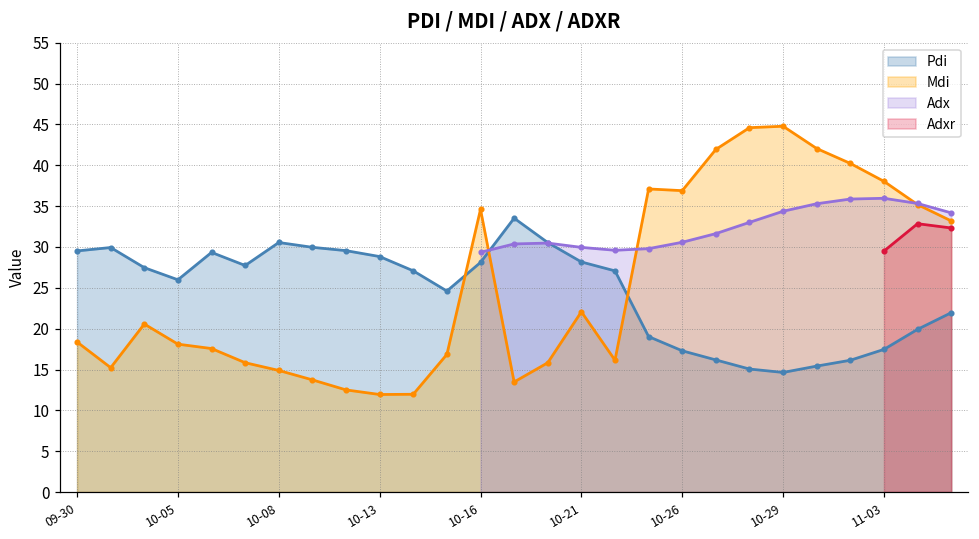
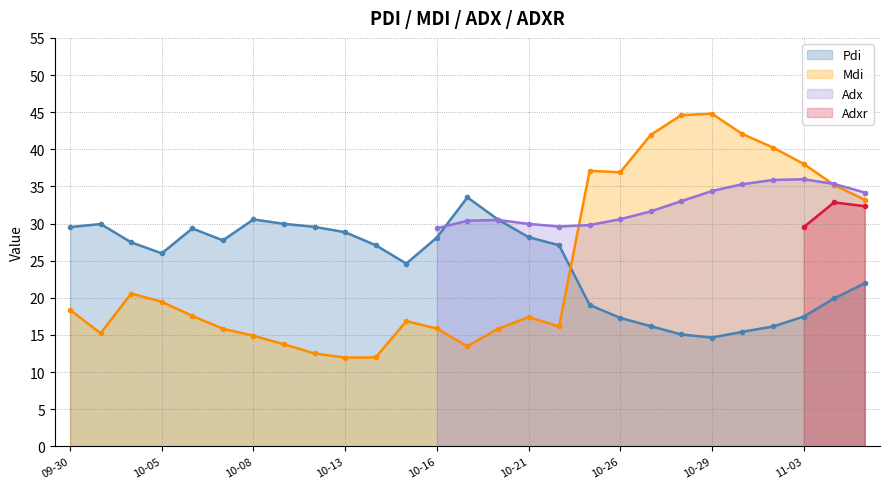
Mdi, 10-05: 18 -> 19
Mdi, 10-16: 35 -> 16
Mdi, 10-21: 22 -> 17
